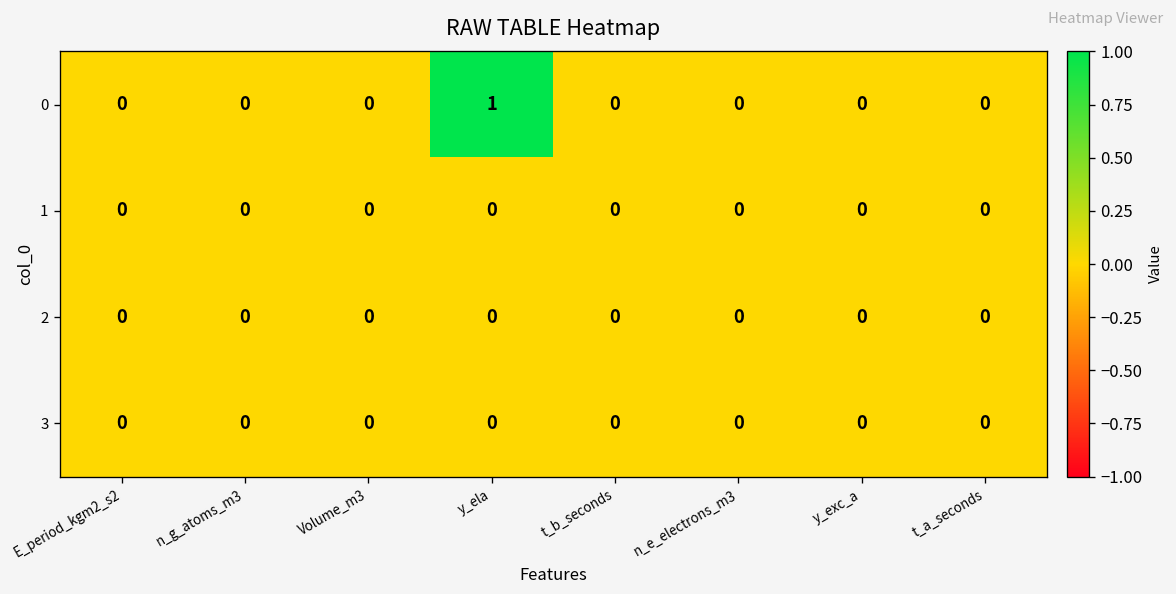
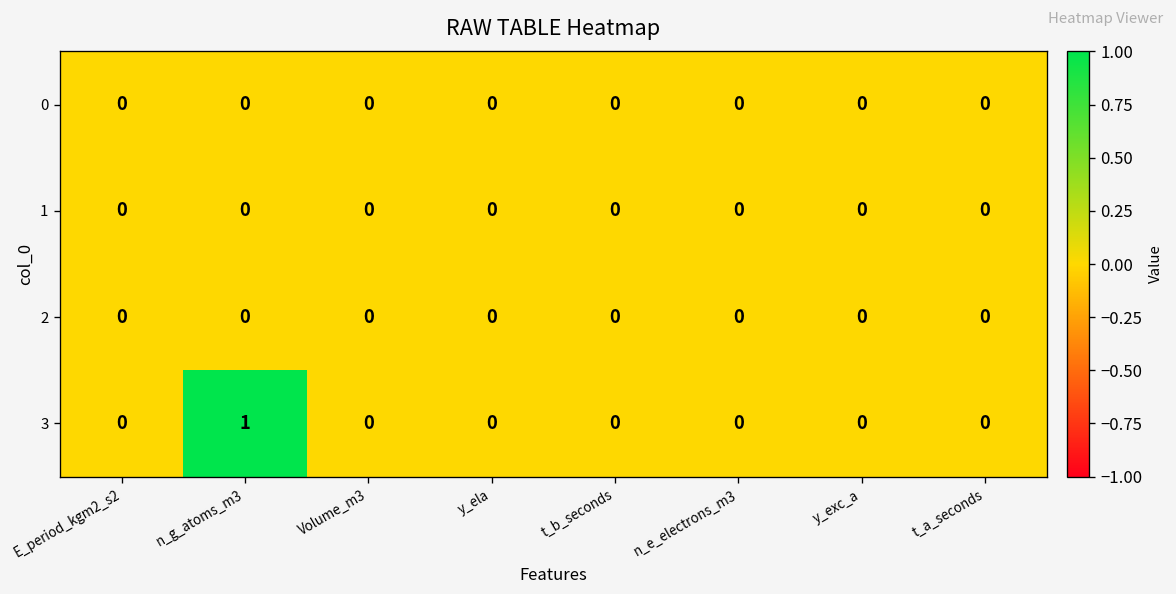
0, y_ela: 1 -> 0
3, n_g_atoms_m3: 0 -> 1
